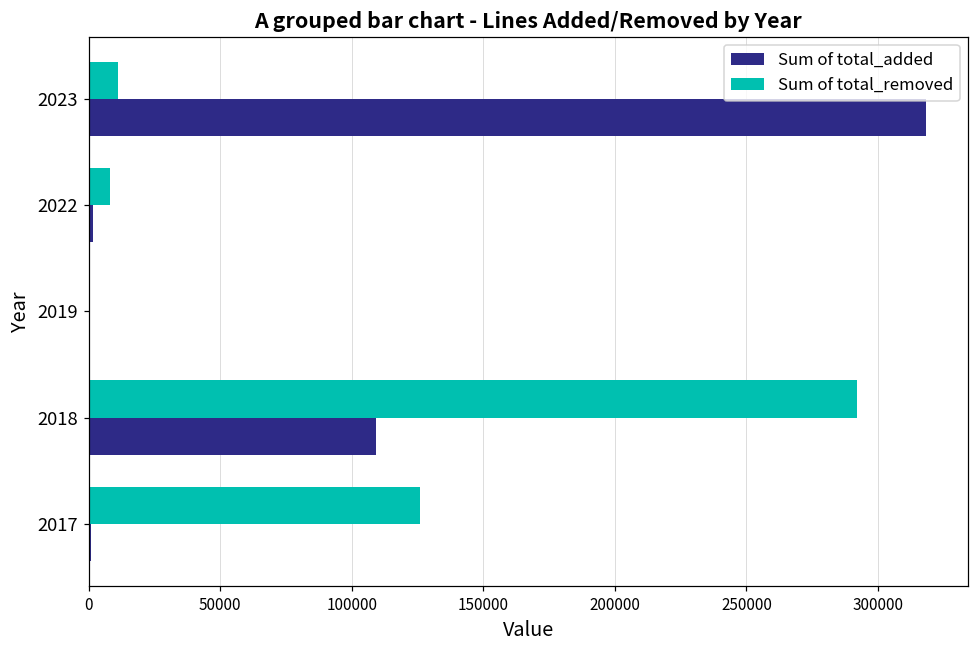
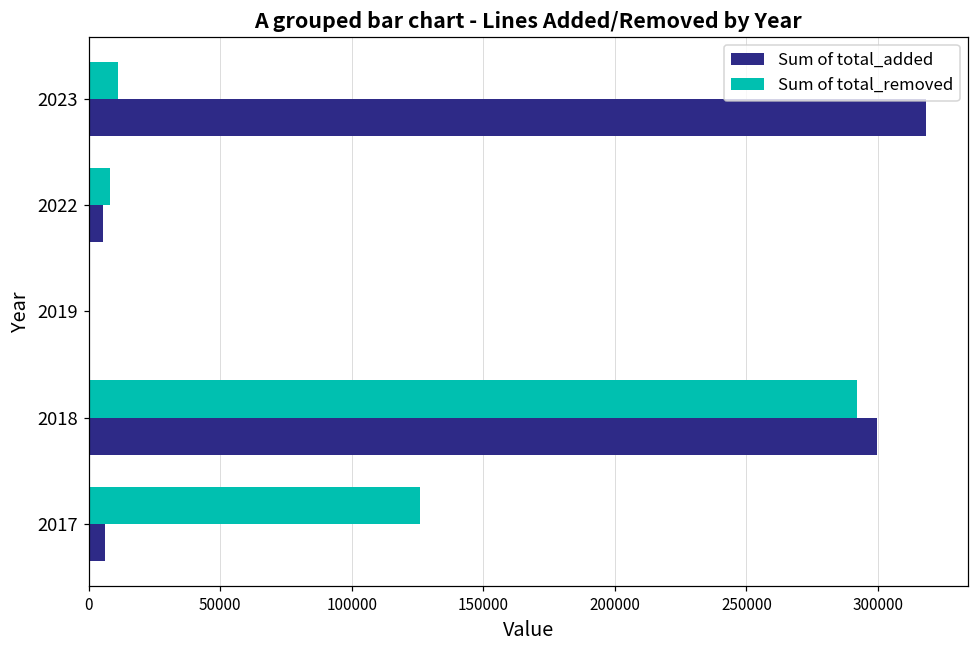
Sum of total_added, 2022: 2000 -> 5000
Sum of total_added, 2018: 109000 -> 300000
Sum of total_added, 2017: 1000 -> 6000
